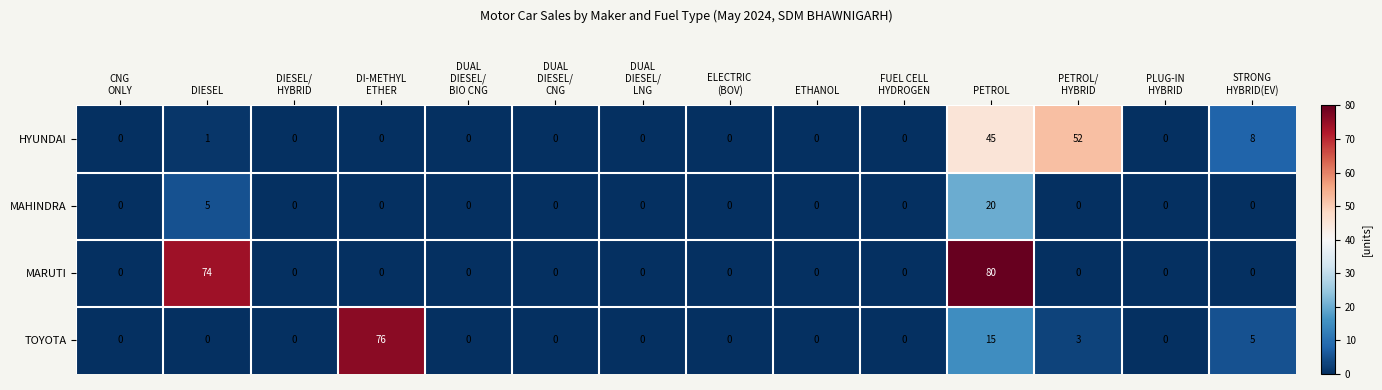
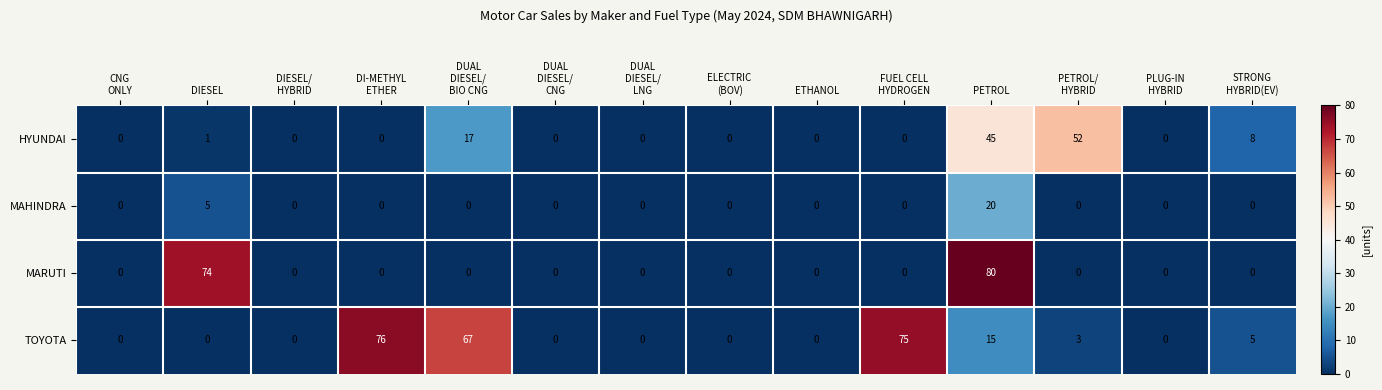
HYUNDAI, DUAL DIESEL/ BIO CNG: 0 -> 17
TOYOTA, DUAL DIESEL/ BIO CNG: 0 -> 67
TOYOTA, FUEL CELL HYDROGEN: 0 -> 75
